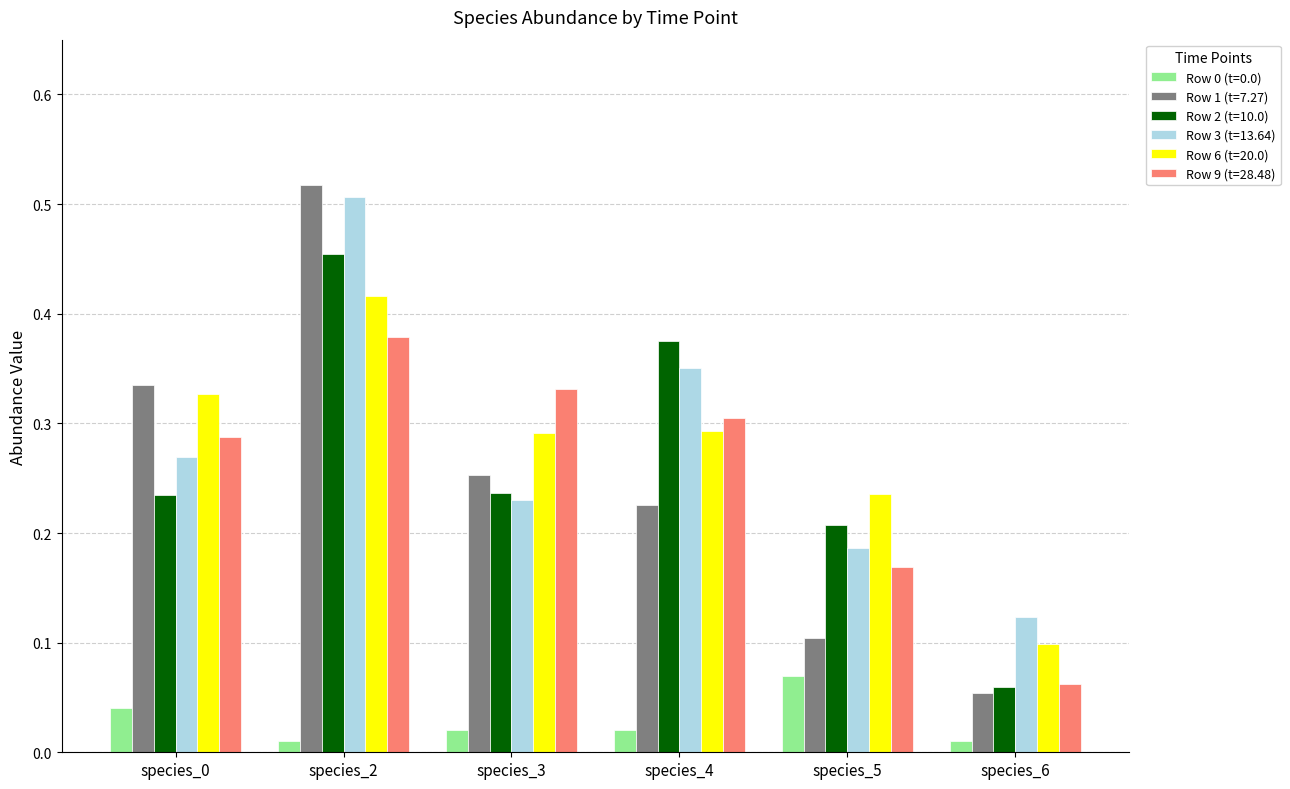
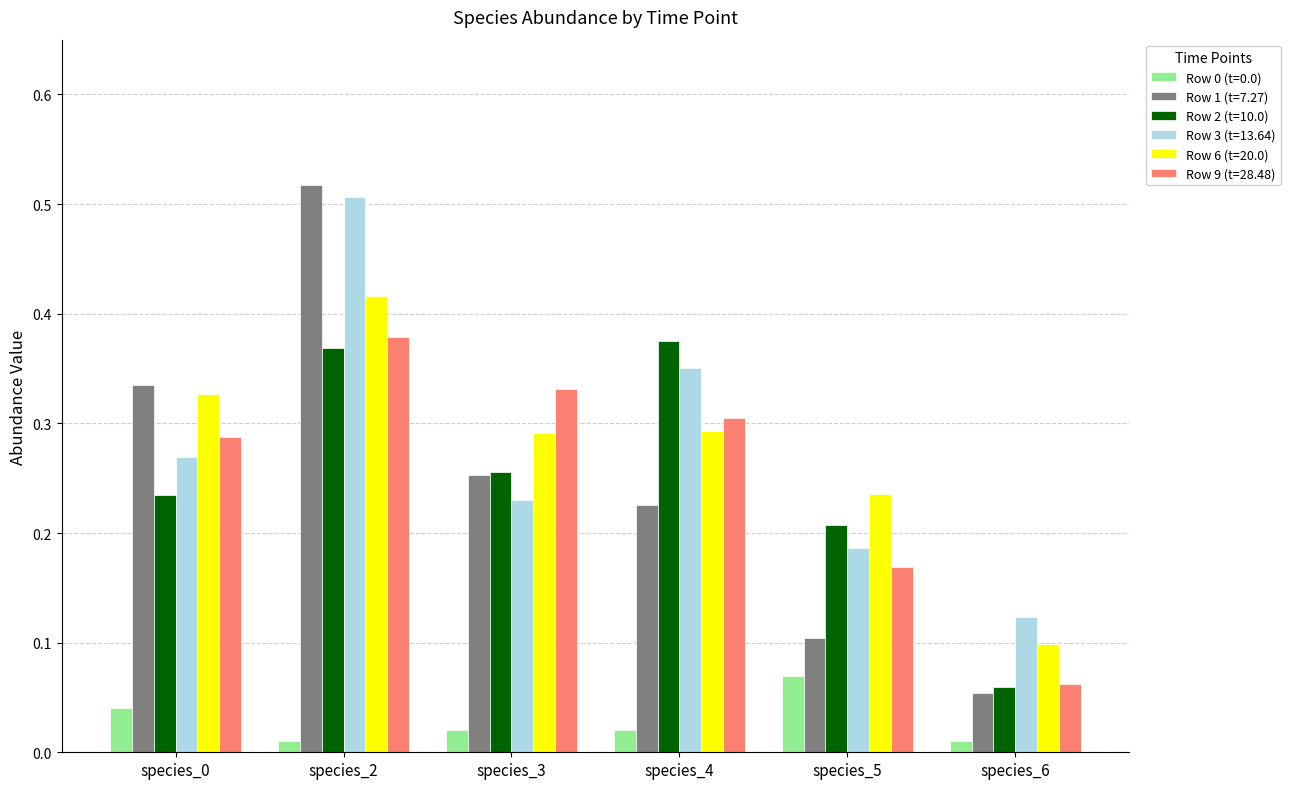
Row 2 (t=10.0), species_2: 0.455 -> 0.368
Row 2 (t=10.0), species_3: 0.237 -> 0.256
